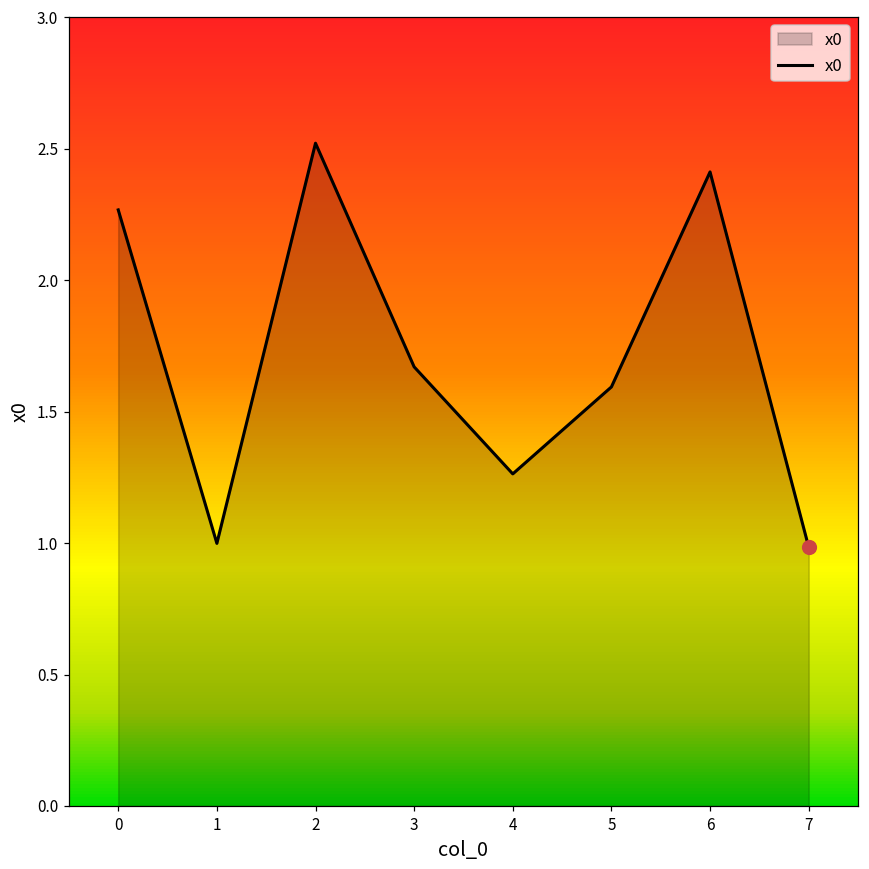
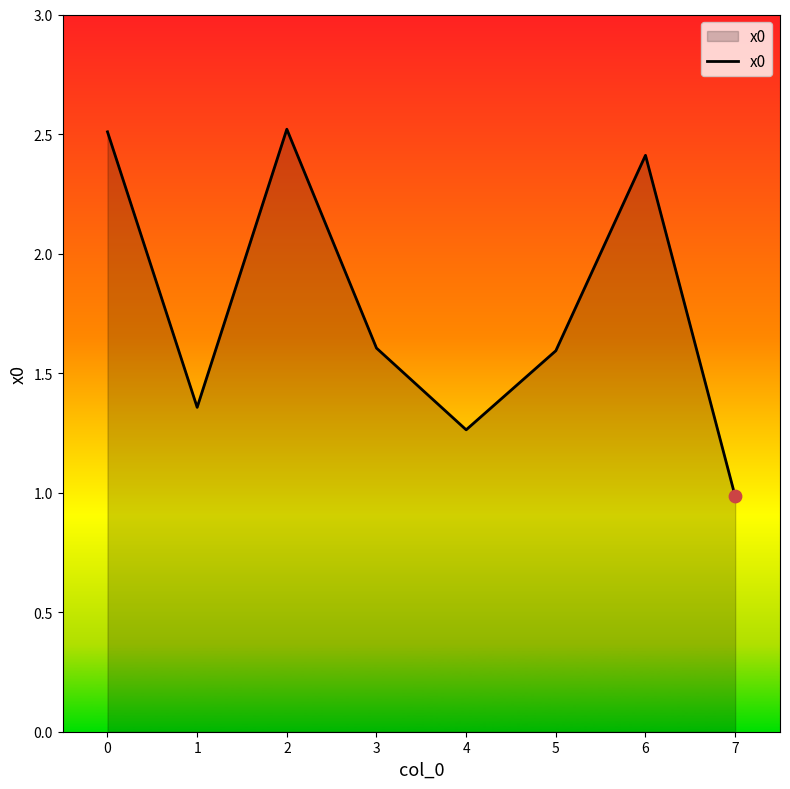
x0, 0: 2.27 -> 2.51
x0, 1: 1.00 -> 1.36
x0, 3: 1.67 -> 1.60
